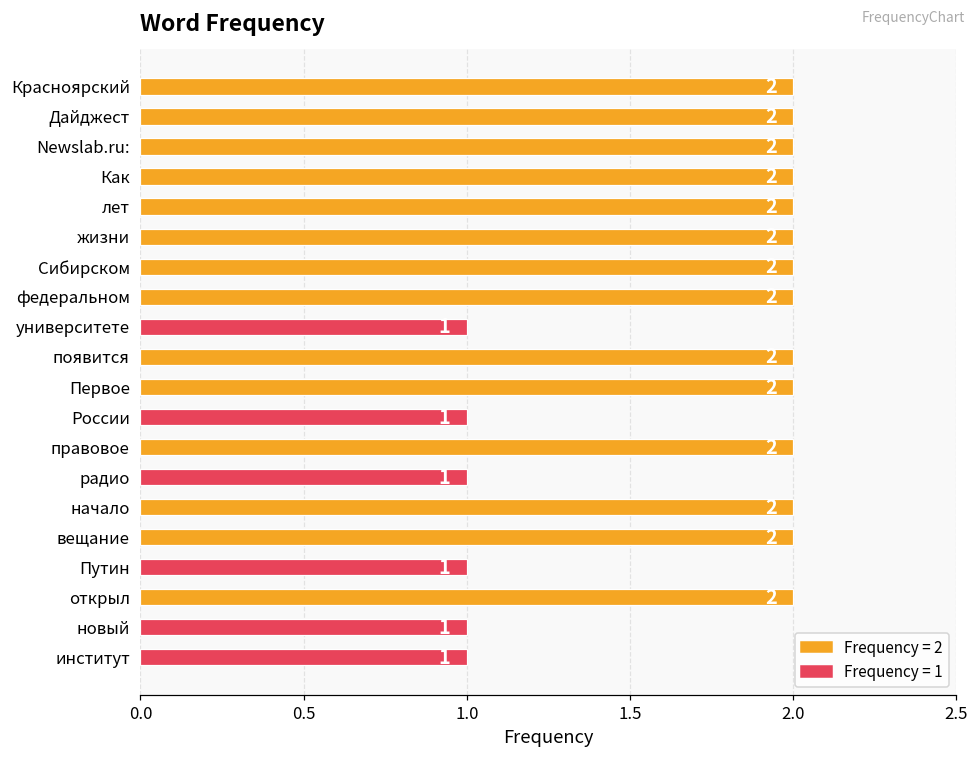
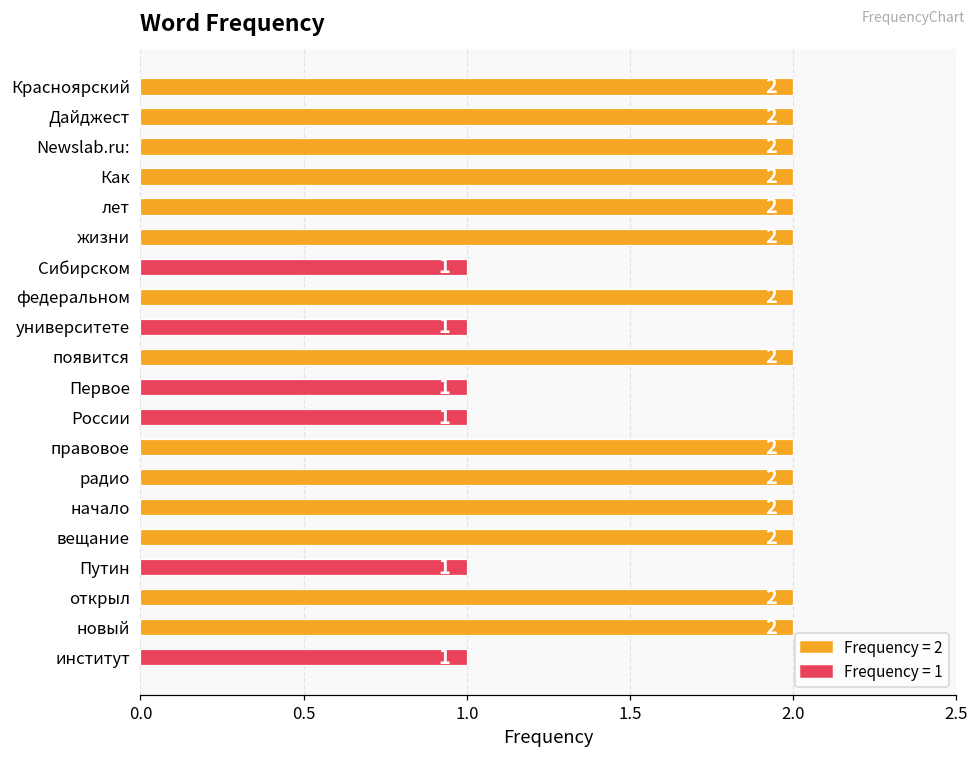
Сибирском: 2 -> 1
Первое: 2 -> 1
радио: 1 -> 2
новый: 1 -> 2
